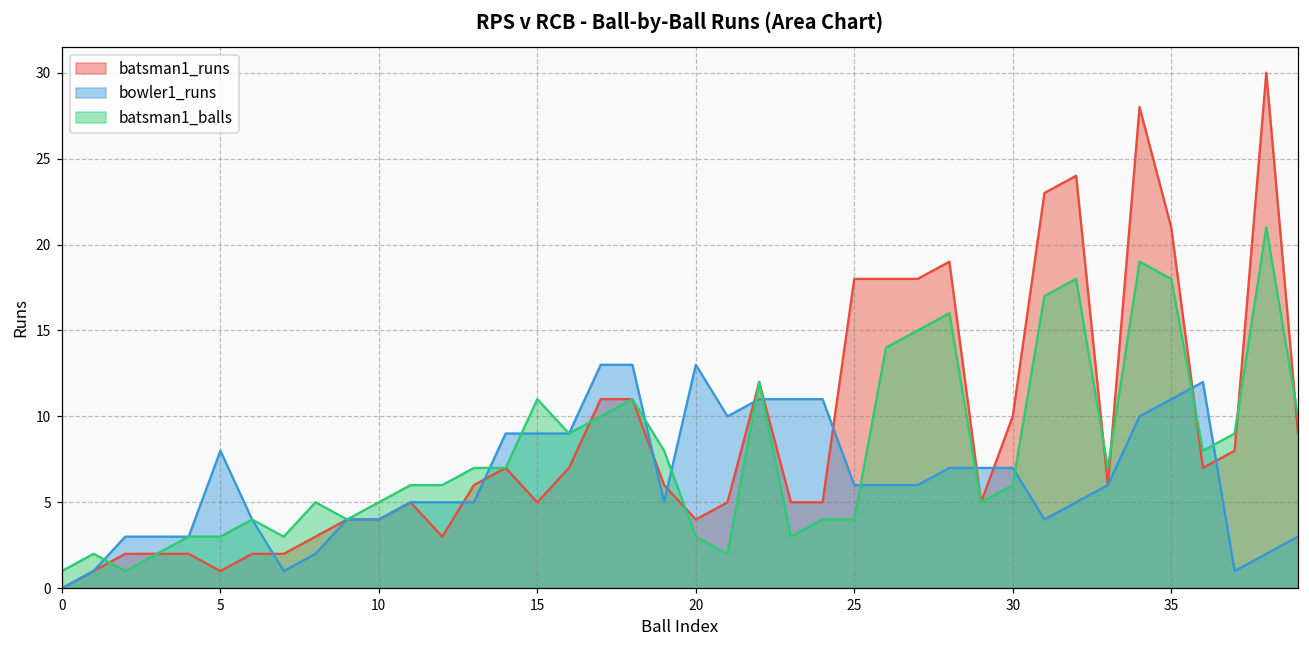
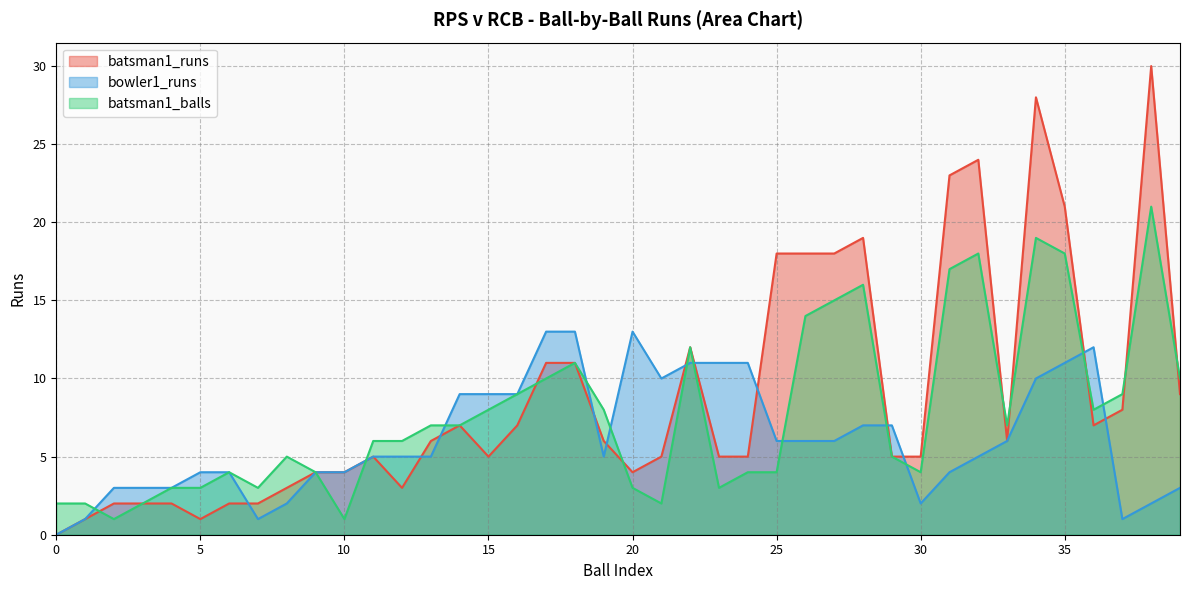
batsman1_balls, 0: 1 -> 2
bowler1_runs, 5: 8 -> 4
batsman1_balls, 10: 5 -> 1
batsman1_balls, 15: 11 -> 8
batsman1_runs, 30: 10 -> 5
bowler1_runs, 30: 7 -> 2
batsman1_balls, 30: 6 -> 4
